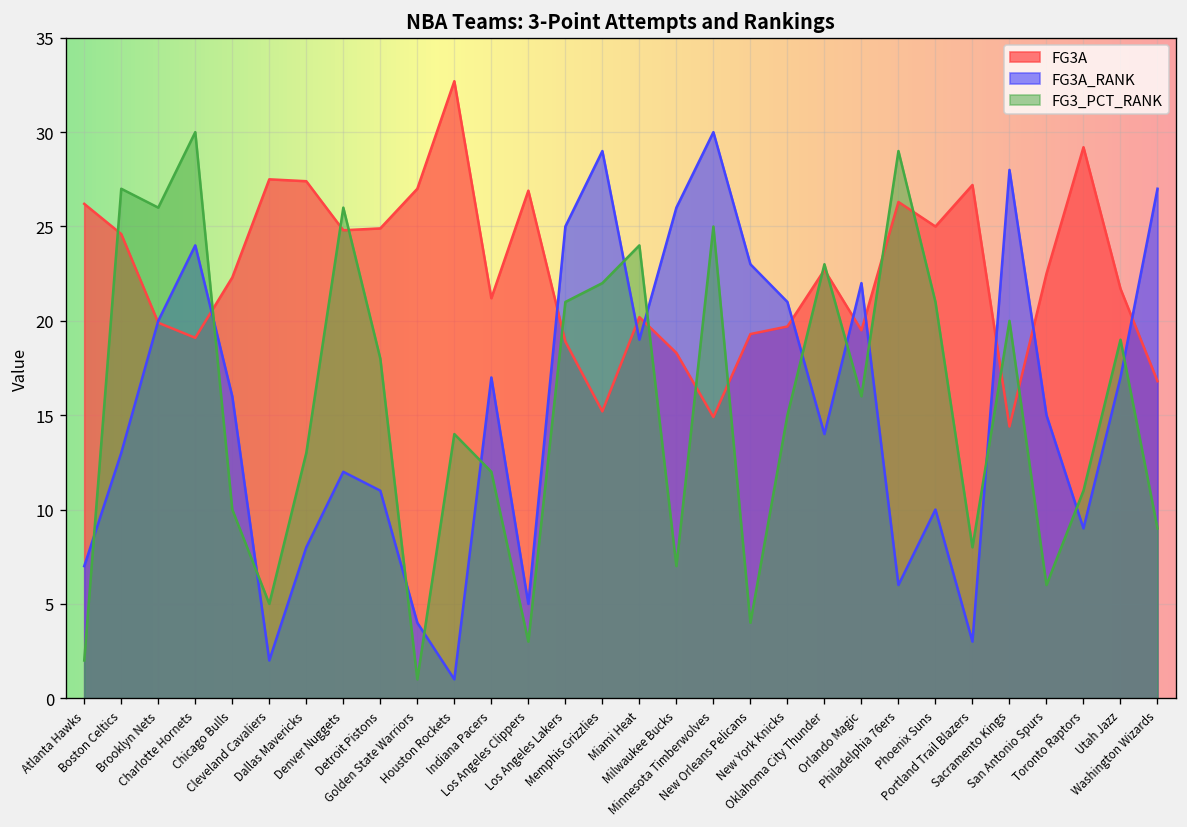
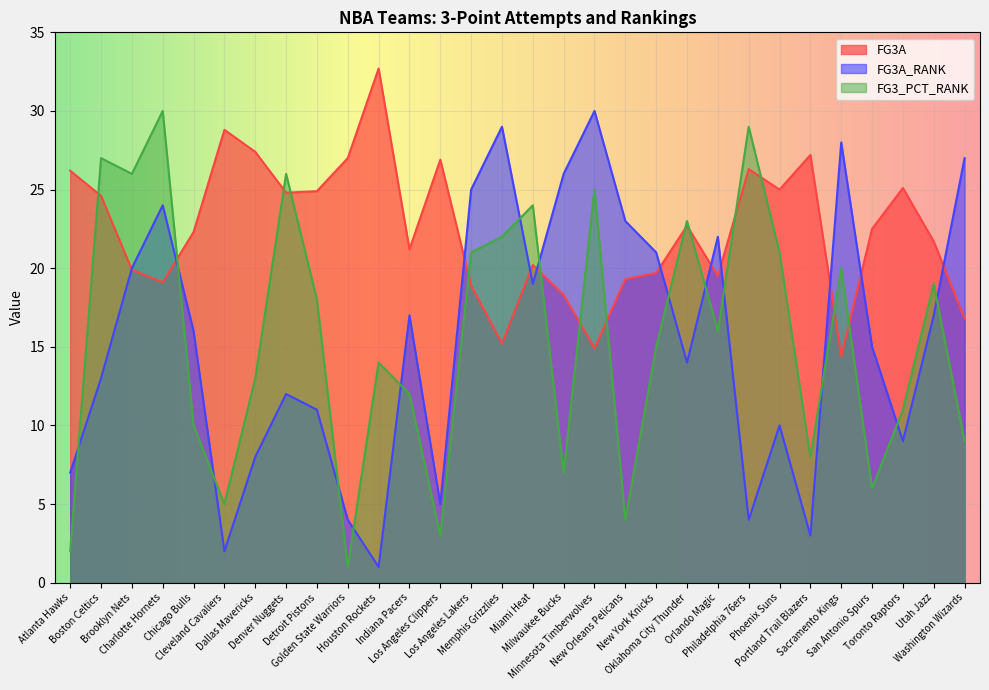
FG3A, Cleveland Cavaliers: 27.5 -> 28.8
FG3A_RANK, Philadelphia 76ers: 6 -> 4
FG3A, Toronto Raptors: 29.2 -> 25.1
